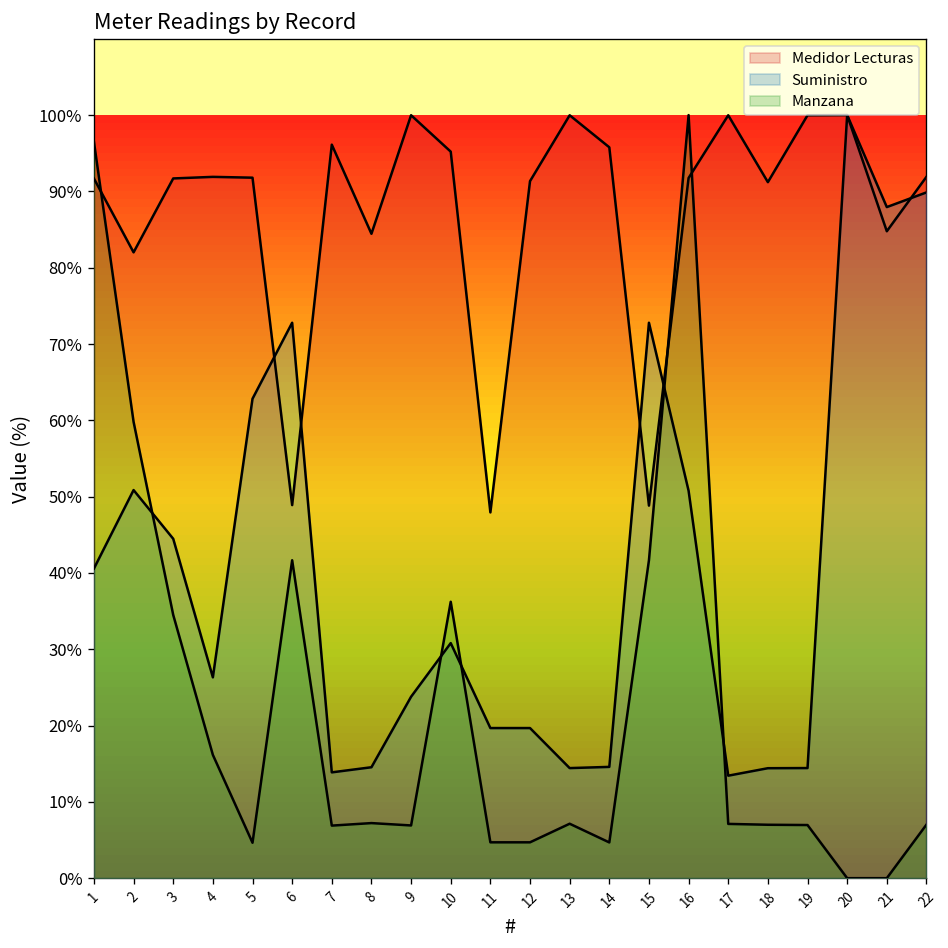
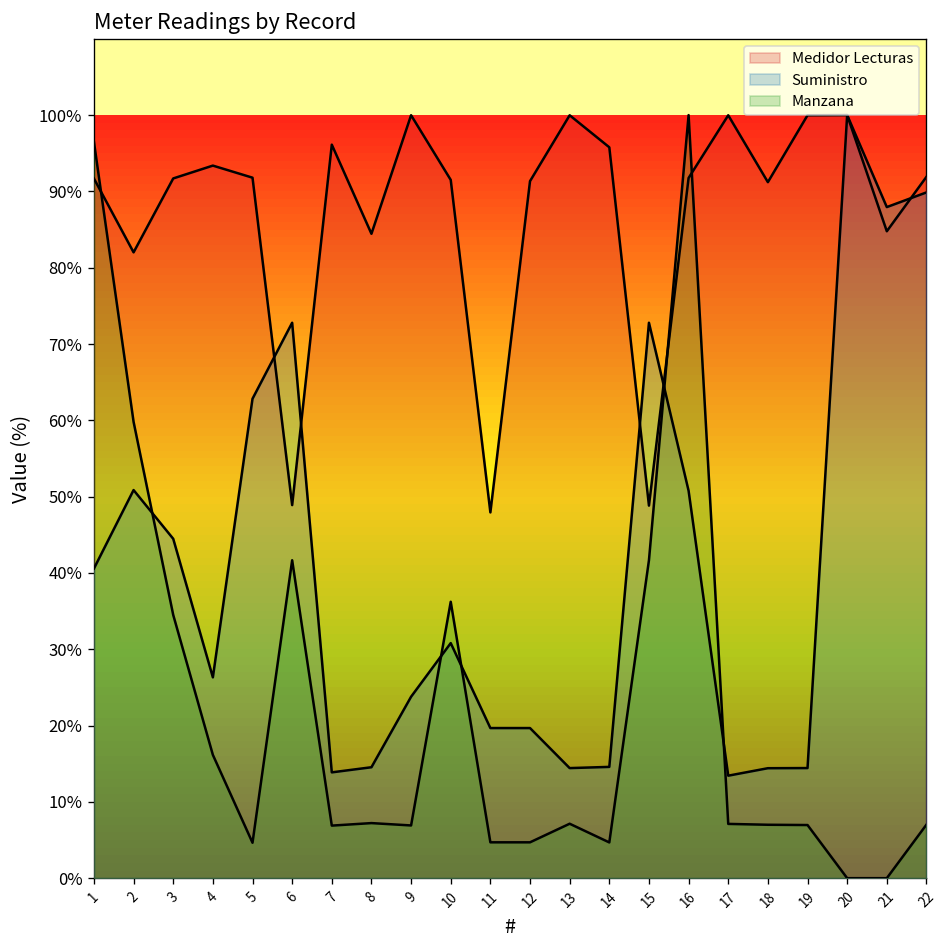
Medidor Lecturas, 4: 92% -> 93%
Medidor Lecturas, 10: 95% -> 92%
